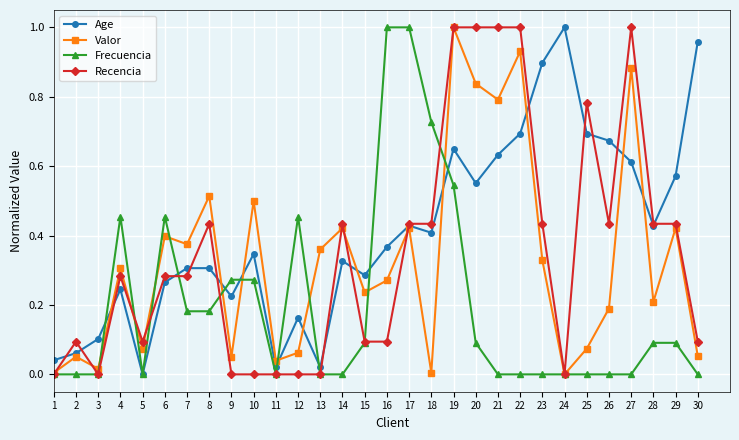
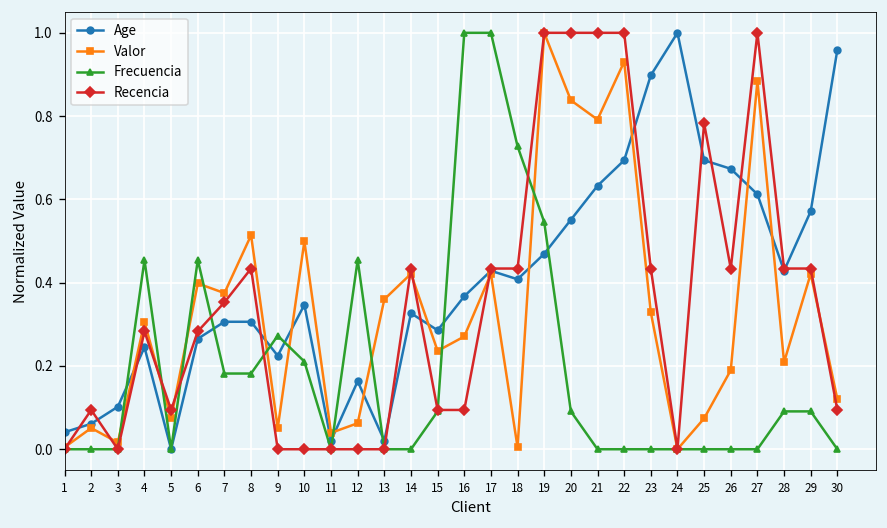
Recencia, 7: 0.28 -> 0.35
Frecuencia, 10: 0.27 -> 0.21
Age, 19: 0.65 -> 0.47
Valor, 30: 0.05 -> 0.12
